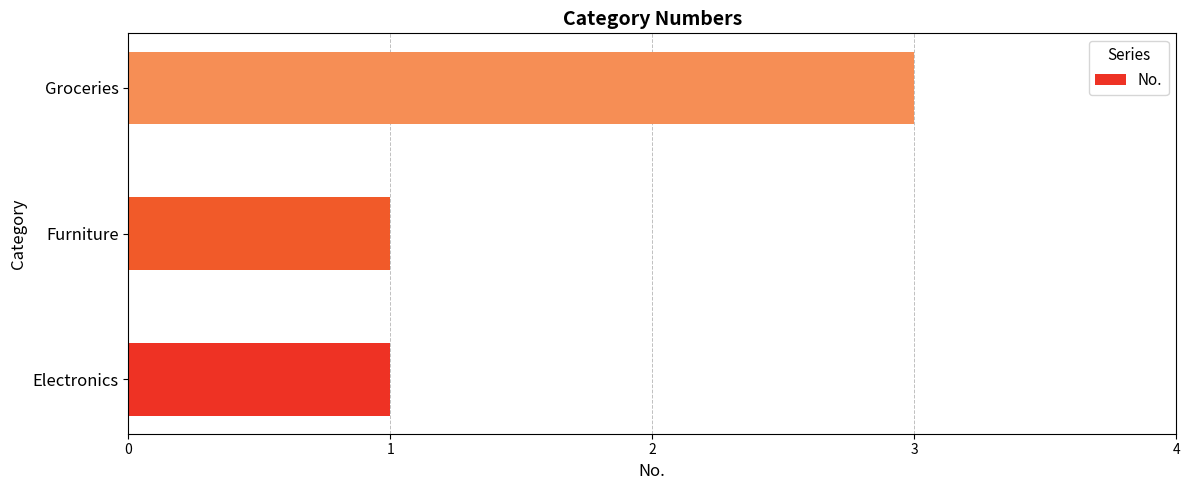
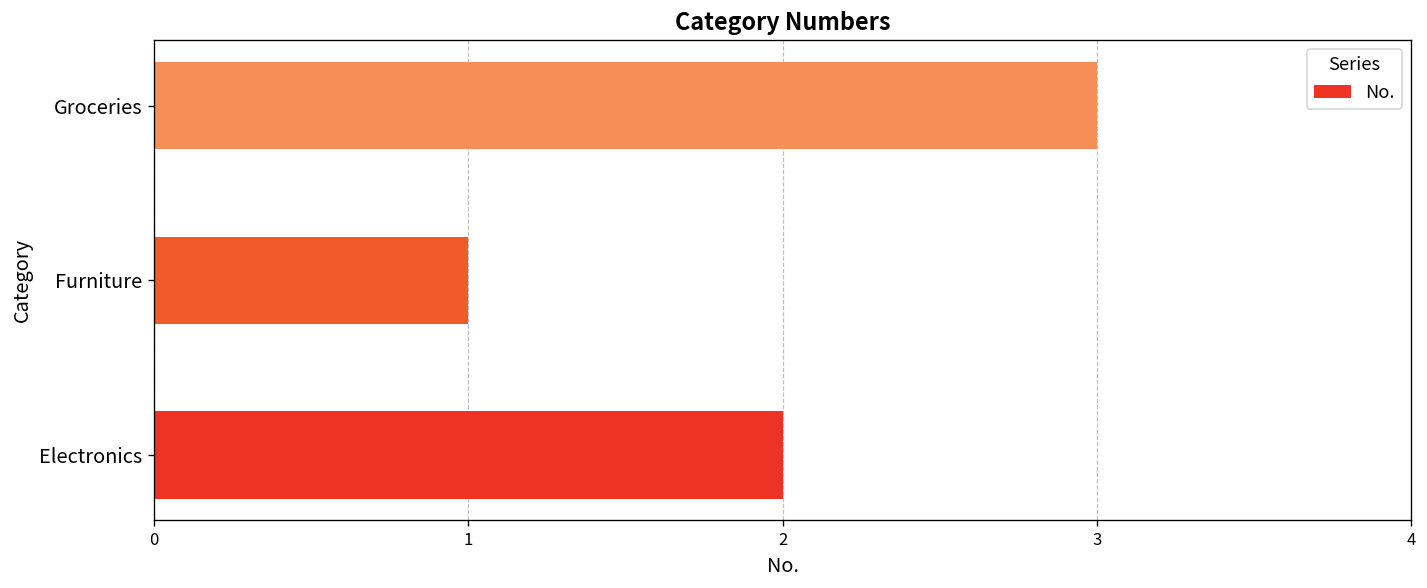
Electronics: 1 -> 2
